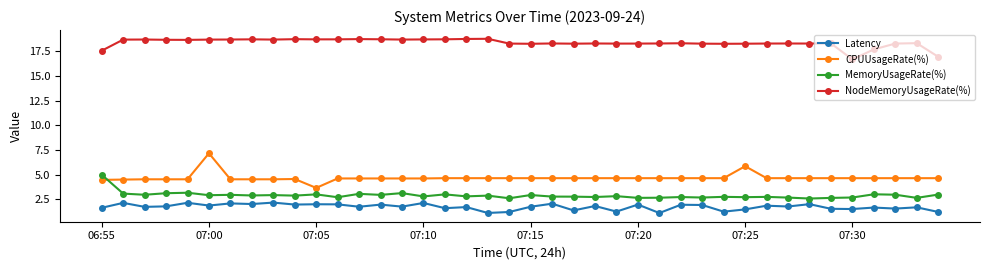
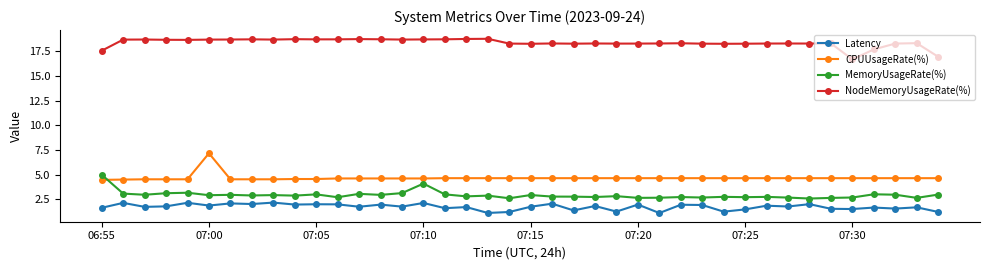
CPUUsageRate(%), 07:05: 4 -> 5
MemoryUsageRate(%), 07:10: 3 -> 4
CPUUsageRate(%), 07:25: 6 -> 5
